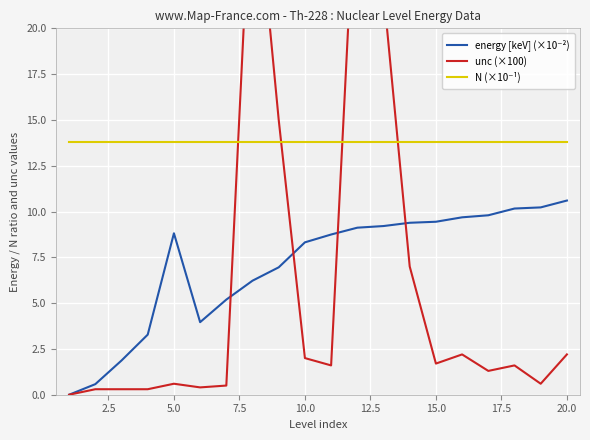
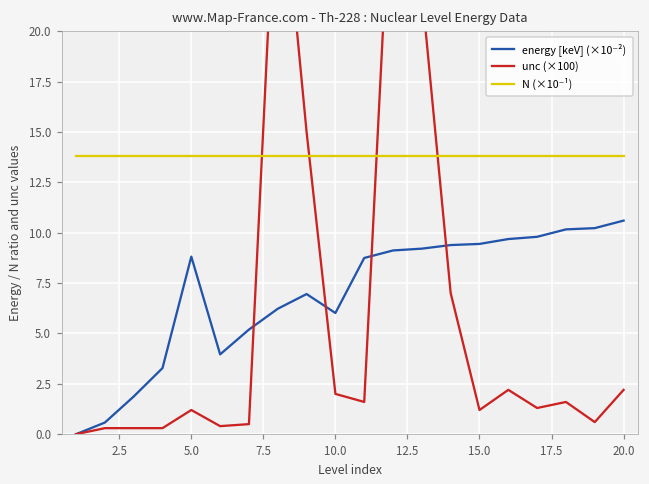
unc (×100), 5.0: 0.6 -> 1.2
energy [keV] (×10⁻²), 10.0: 8.3 -> 6.0
unc (×100), 15.0: 1.7 -> 1.2
